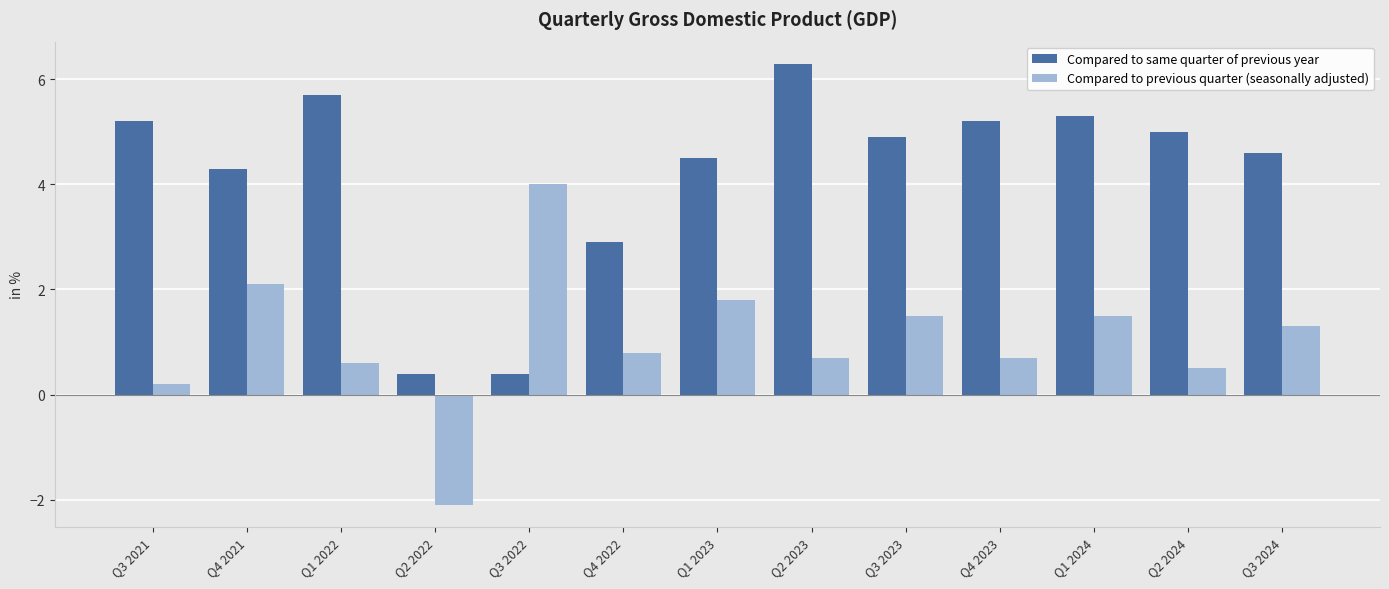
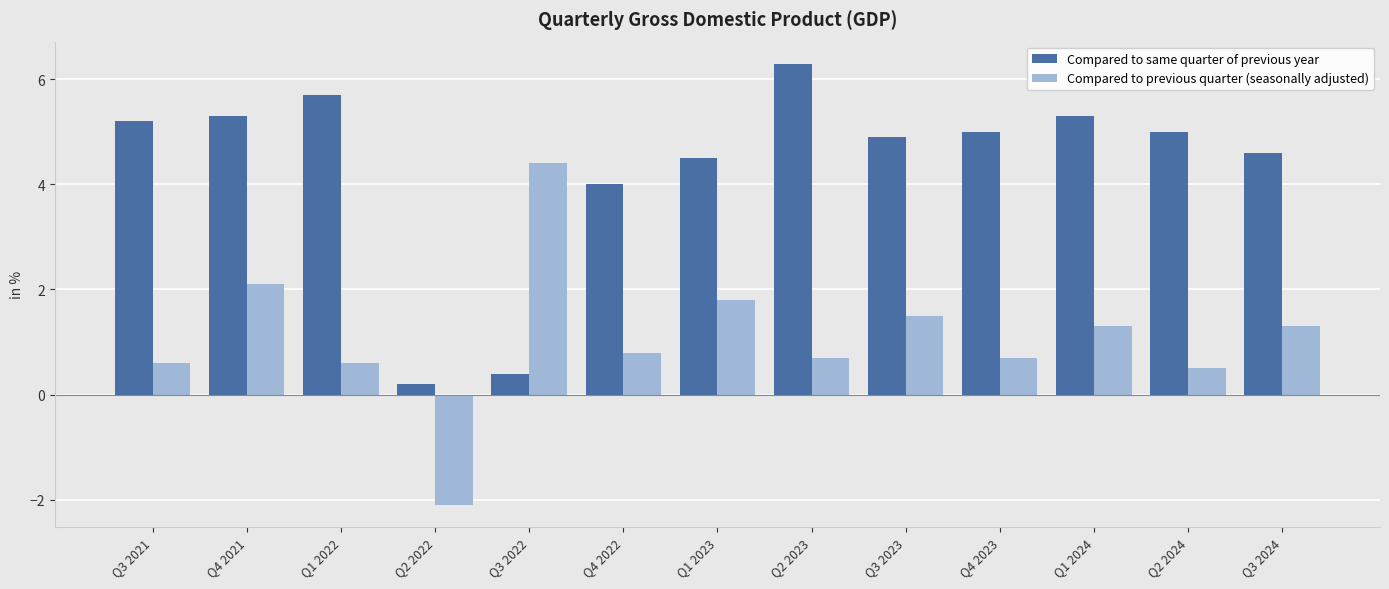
Compared to previous quarter (seasonally adjusted), Q3 2021: 0.2 -> 0.6
Compared to same quarter of previous year, Q4 2021: 4.3 -> 5.3
Compared to same quarter of previous year, Q2 2022: 0.4 -> 0.2
Compared to previous quarter (seasonally adjusted), Q3 2022: 4.0 -> 4.4
Compared to same quarter of previous year, Q4 2022: 2.9 -> 4.0
Compared to same quarter of previous year, Q4 2023: 5.2 -> 5.0
Compared to previous quarter (seasonally adjusted), Q1 2024: 1.5 -> 1.3
